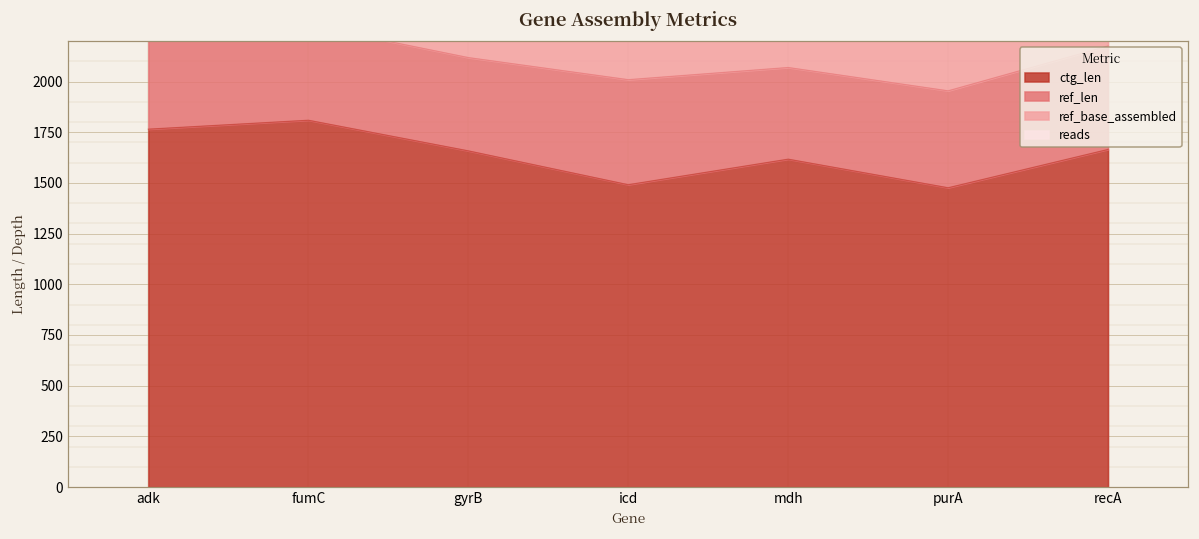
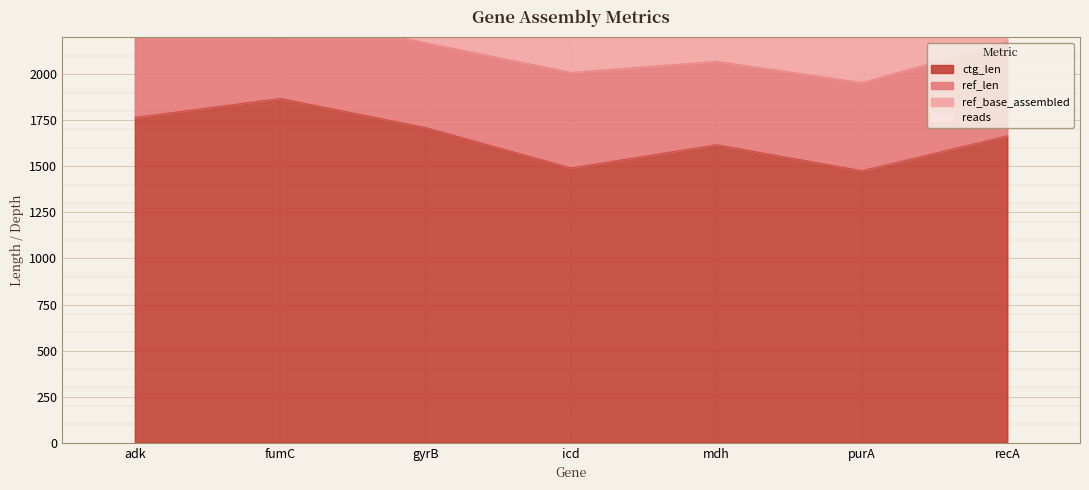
ctg_len, fumC: 1810 -> 1870
ctg_len, gyrB: 1660 -> 1710
